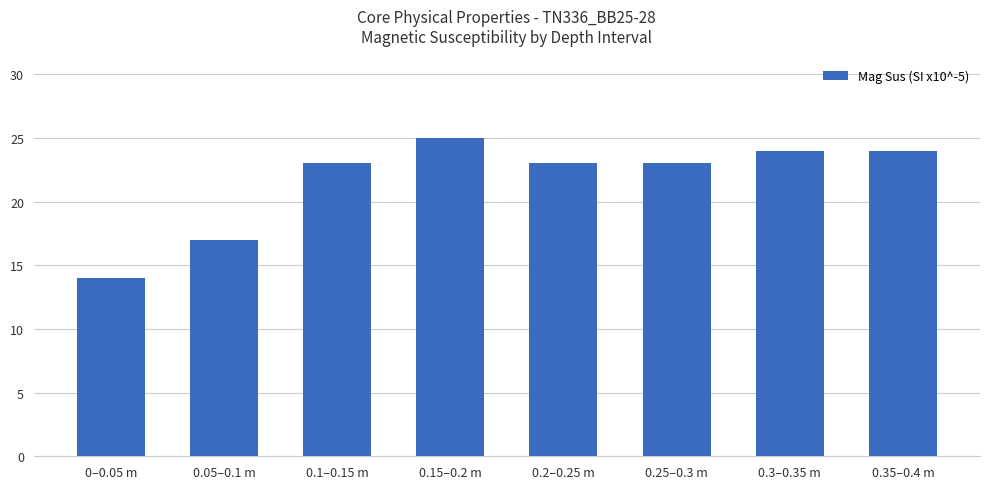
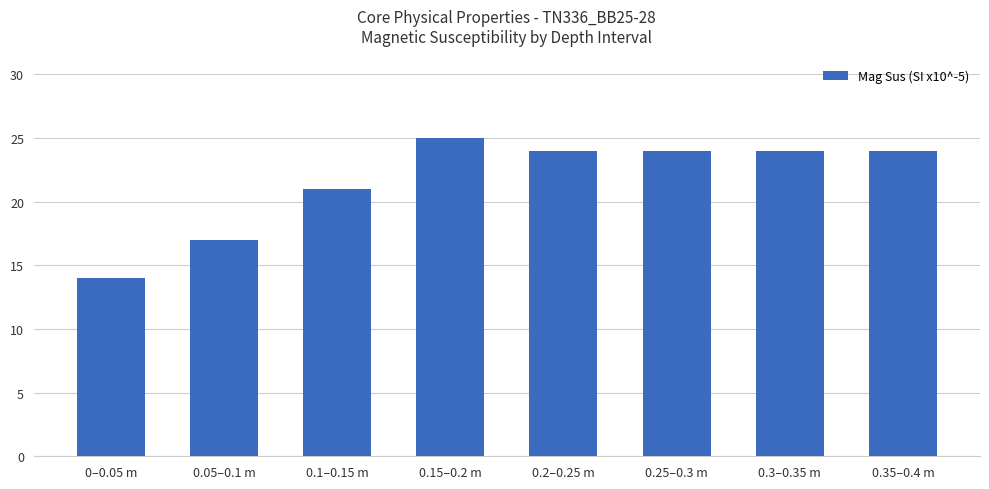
0.1–0.15 m: 23 -> 21
0.2–0.25 m: 23 -> 24
0.25–0.3 m: 23 -> 24
